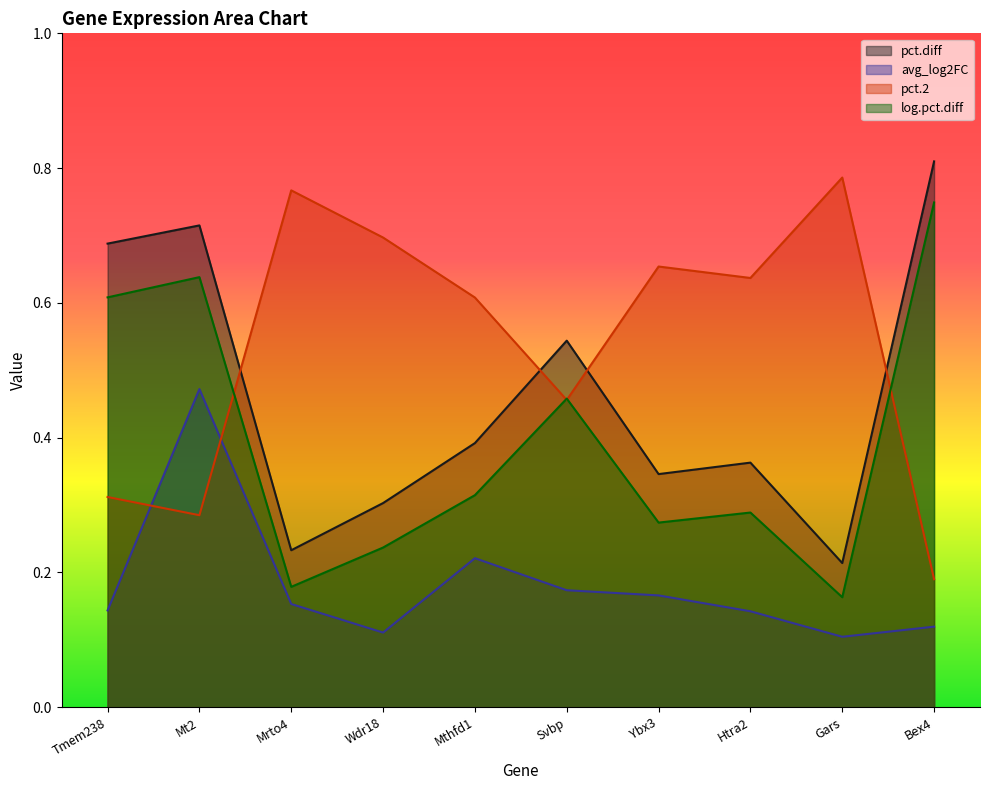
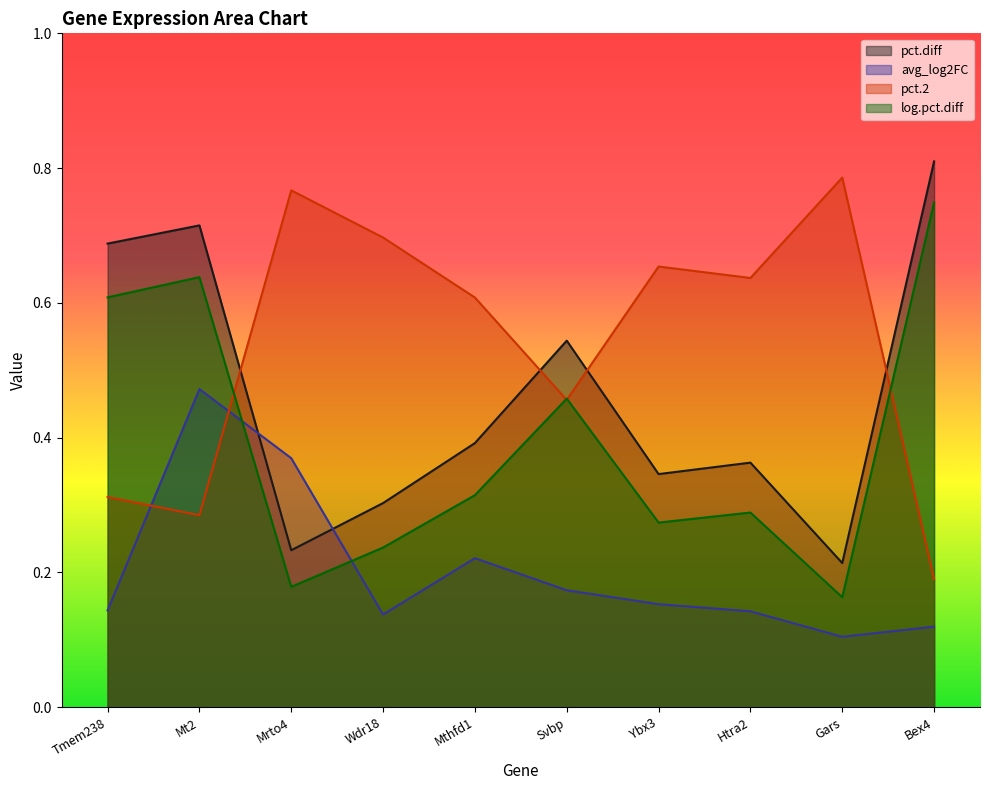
avg_log2FC, Mrto4: 0.15 -> 0.37
avg_log2FC, Wdr18: 0.11 -> 0.14
avg_log2FC, Ybx3: 0.17 -> 0.15
